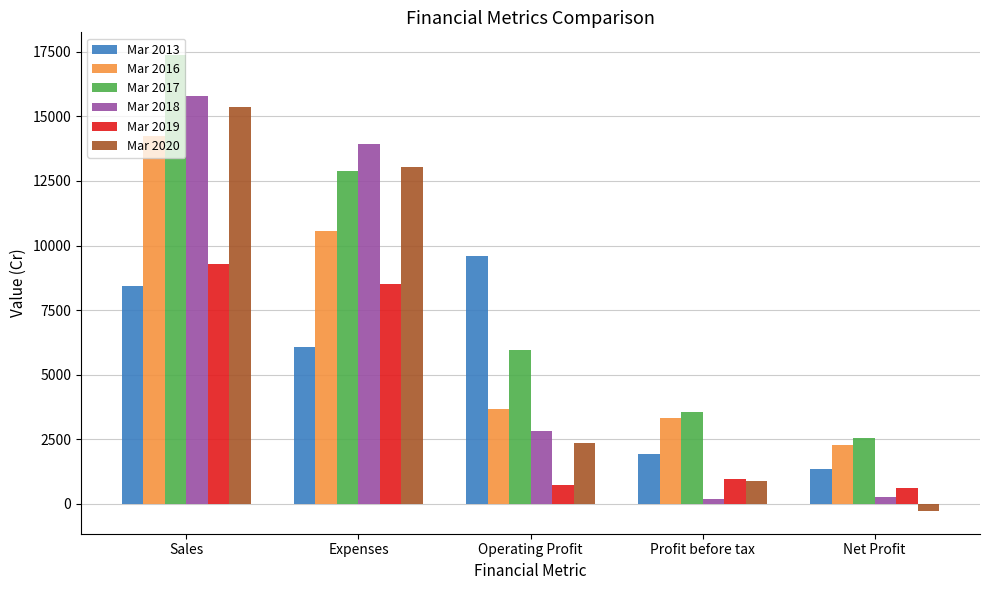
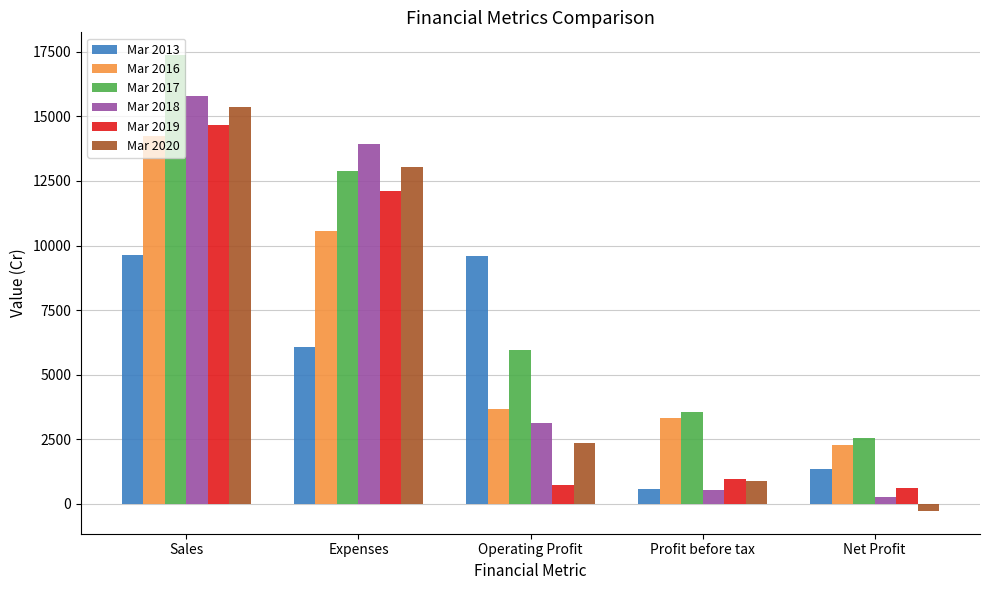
Mar 2013, Sales: 8400 -> 9600
Mar 2019, Sales: 9300 -> 14700
Mar 2019, Expenses: 8500 -> 12100
Mar 2018, Operating Profit: 2800 -> 3100
Mar 2013, Profit before tax: 1900 -> 600
Mar 2018, Profit before tax: 200 -> 500
